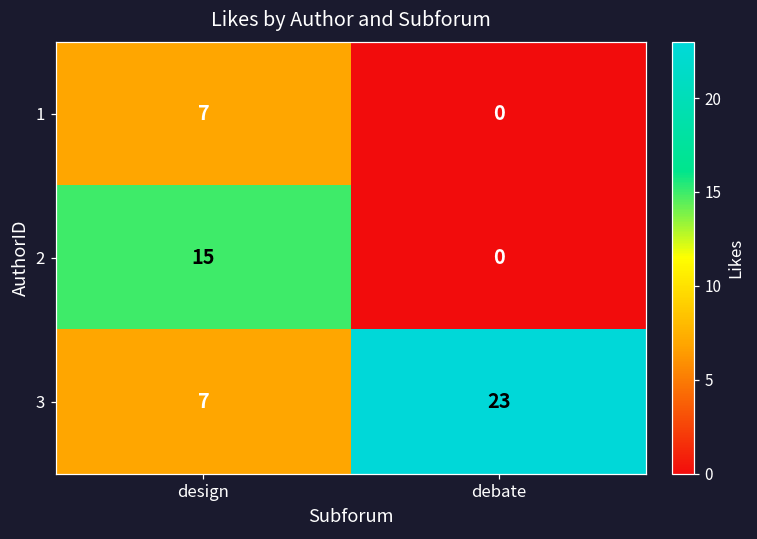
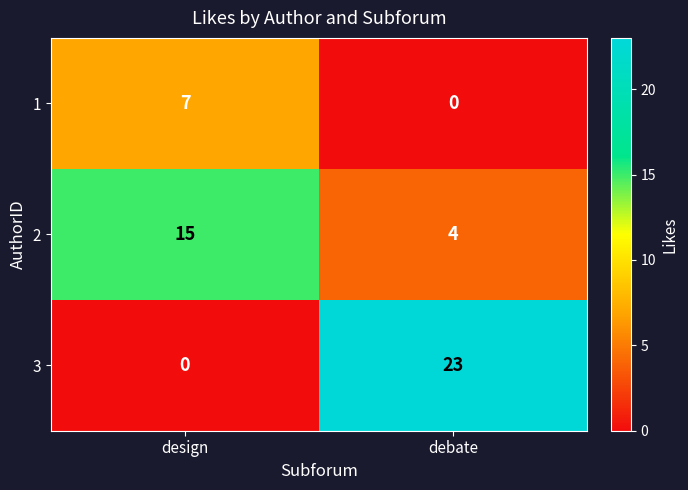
2, debate: 0 -> 4
3, design: 7 -> 0
